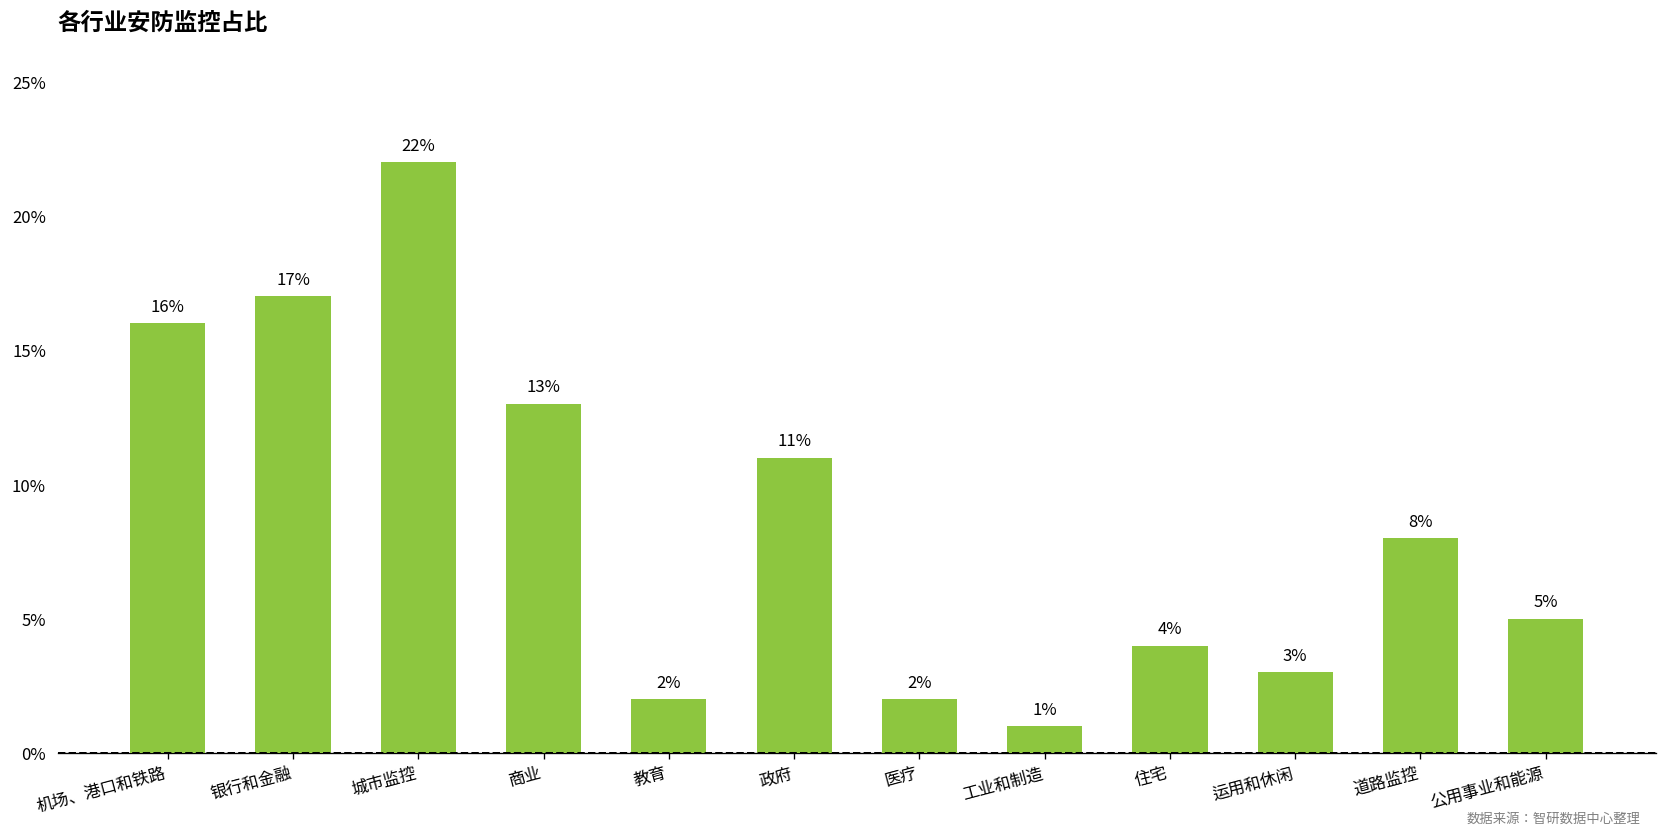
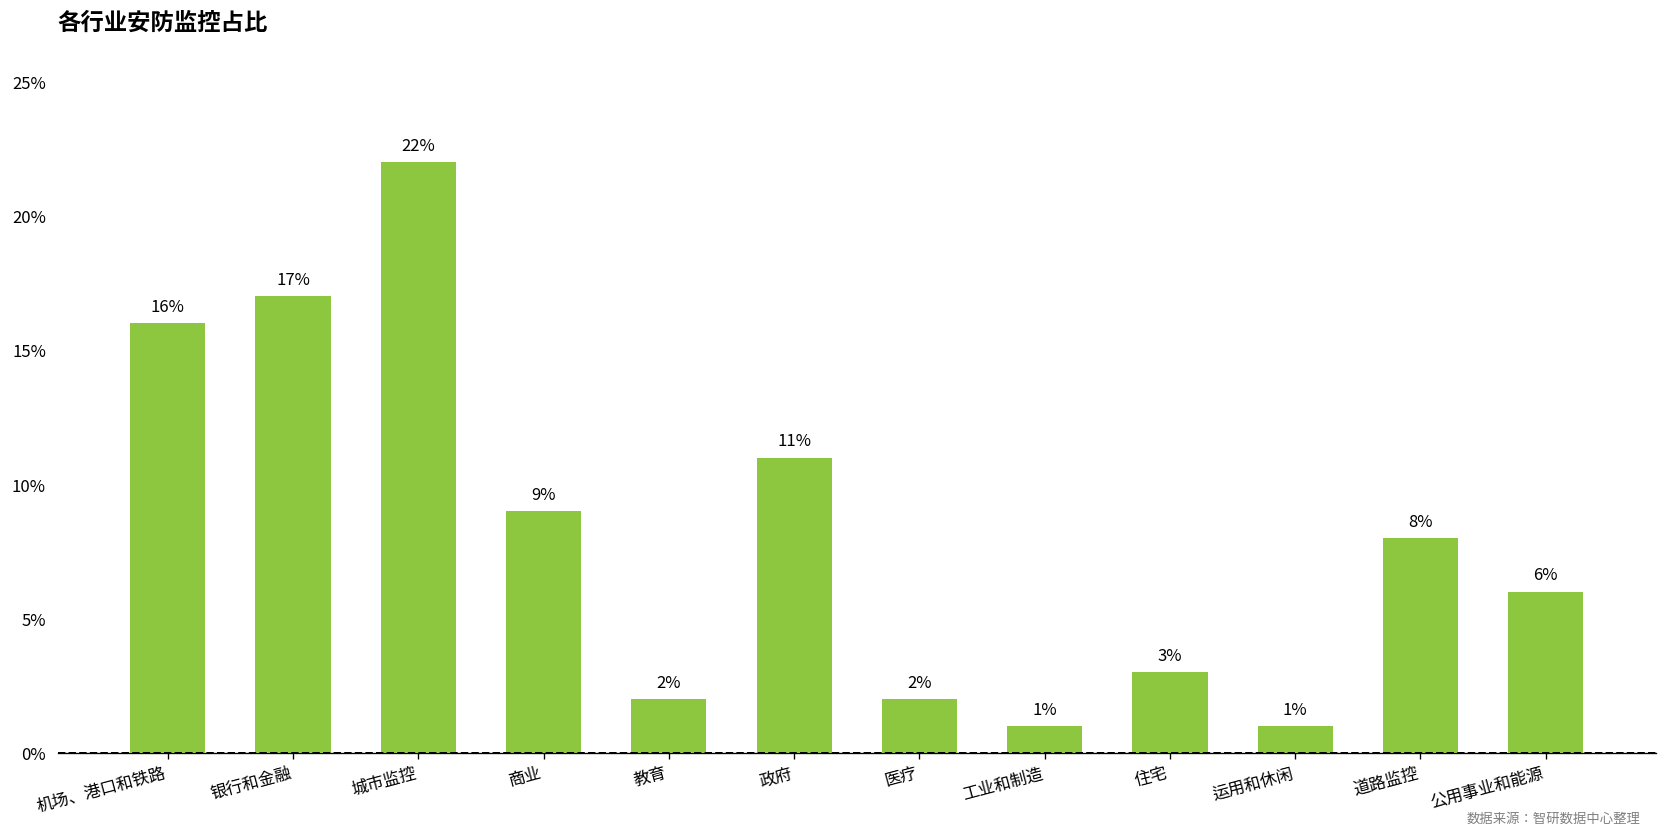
商业: 13% -> 9%
住宅: 4% -> 3%
运用和休闲: 3% -> 1%
公用事业和能源: 5% -> 6%
